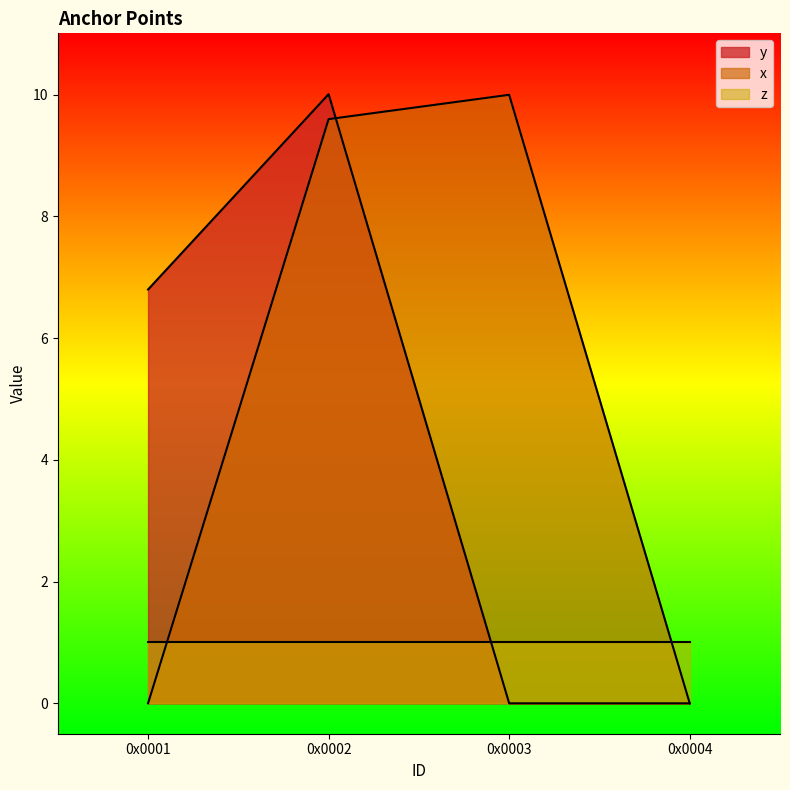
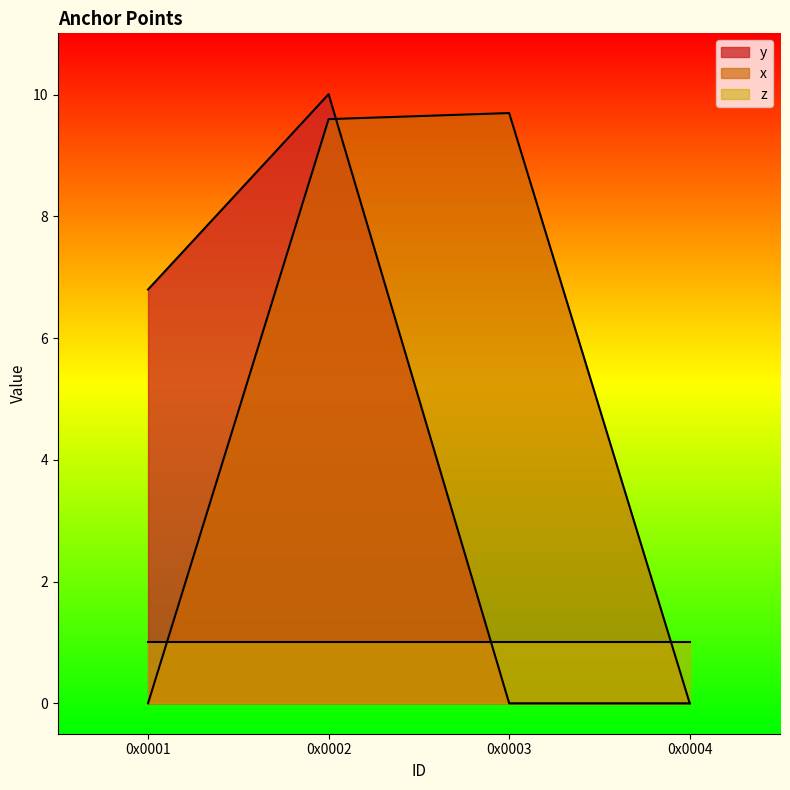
x, 0x0003: 10.0 -> 9.7
